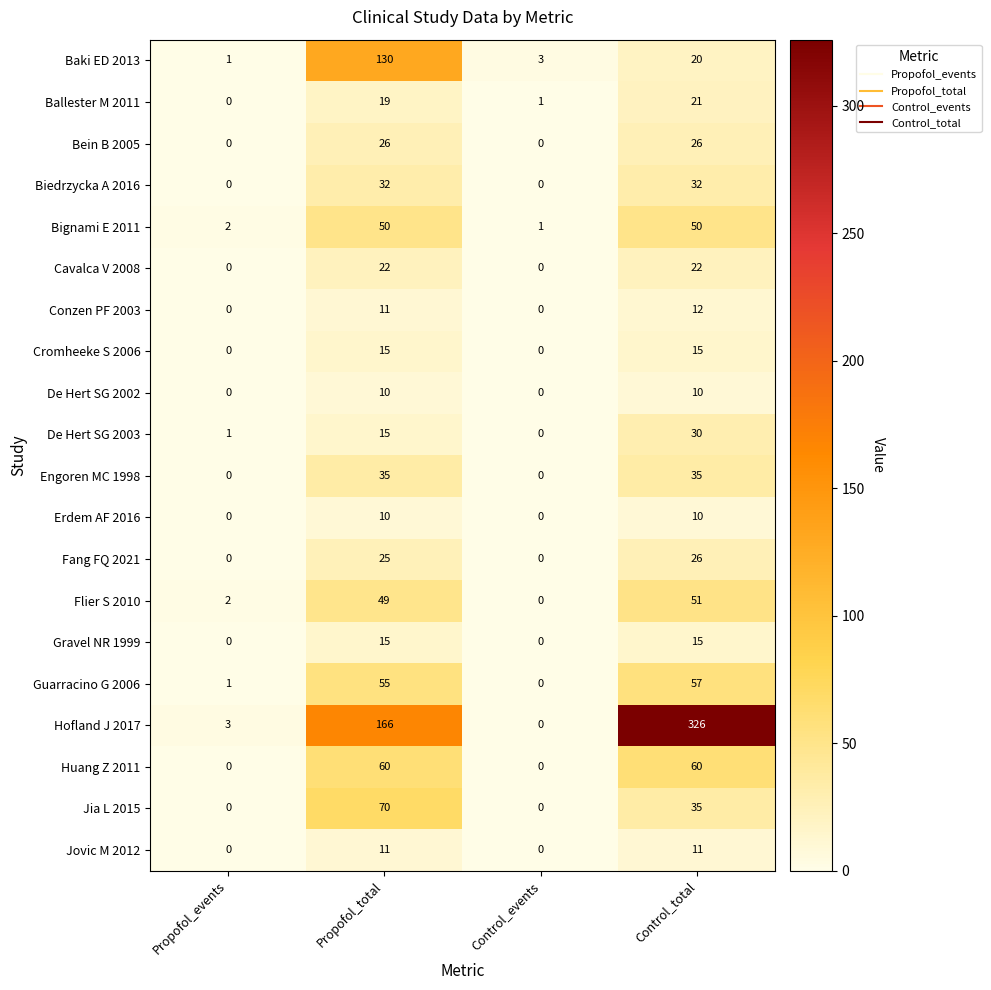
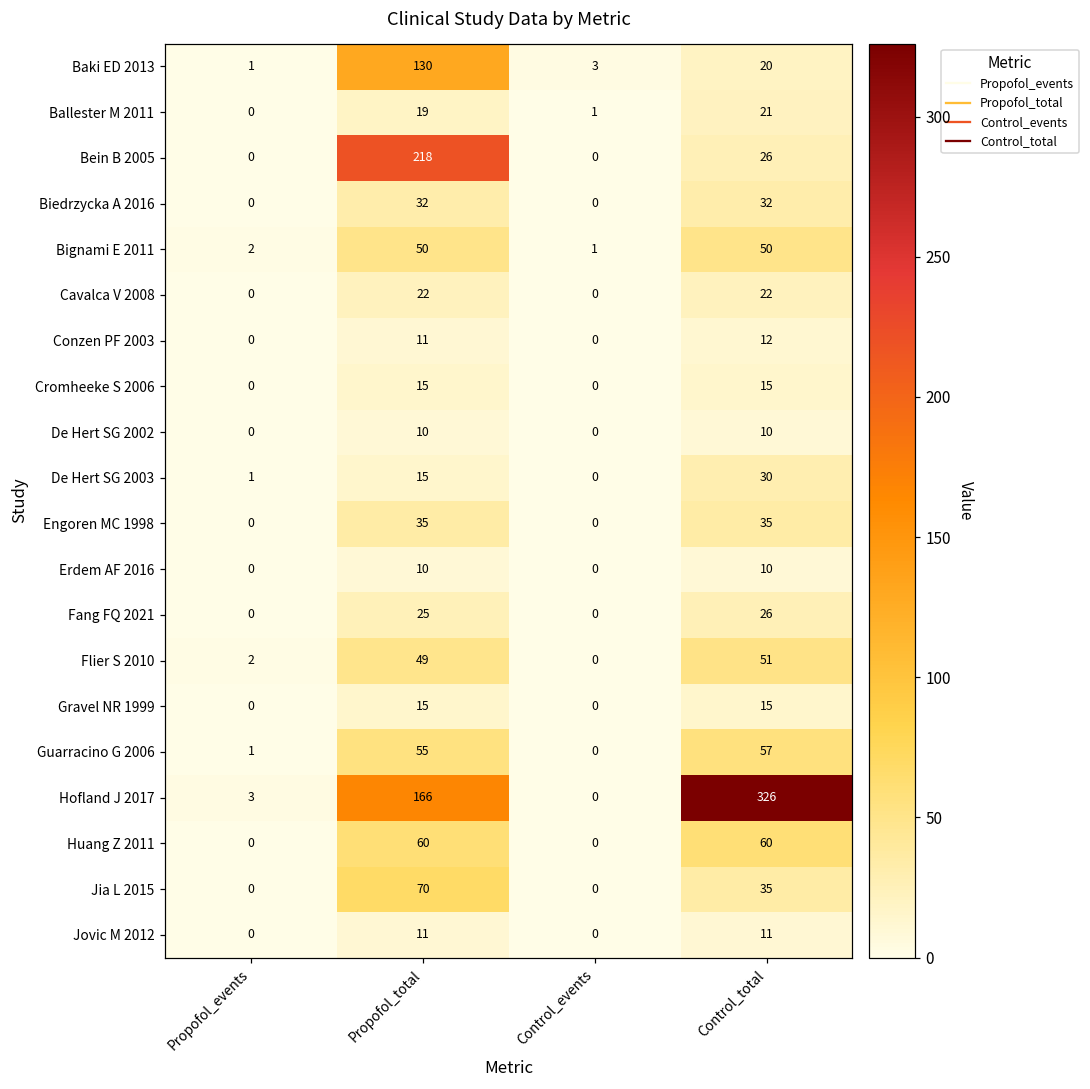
Bein B 2005, Propofol_total: 26 -> 218
